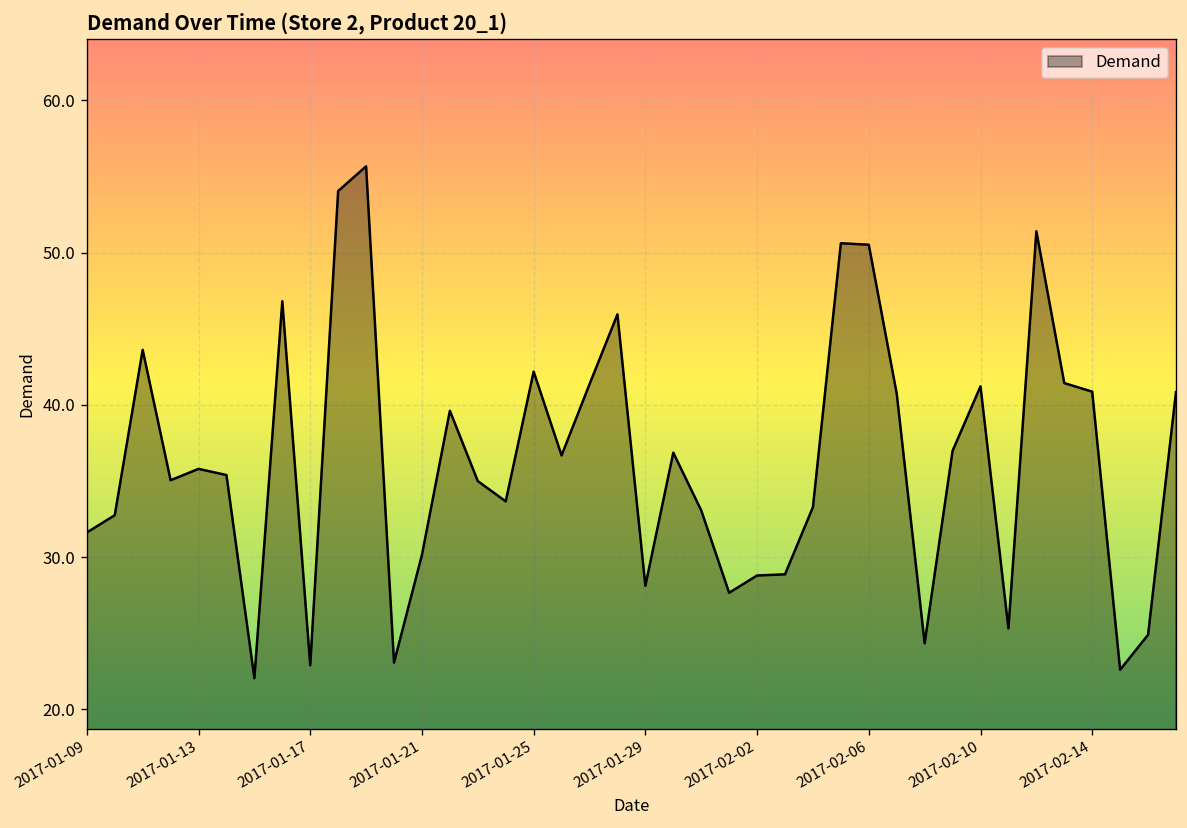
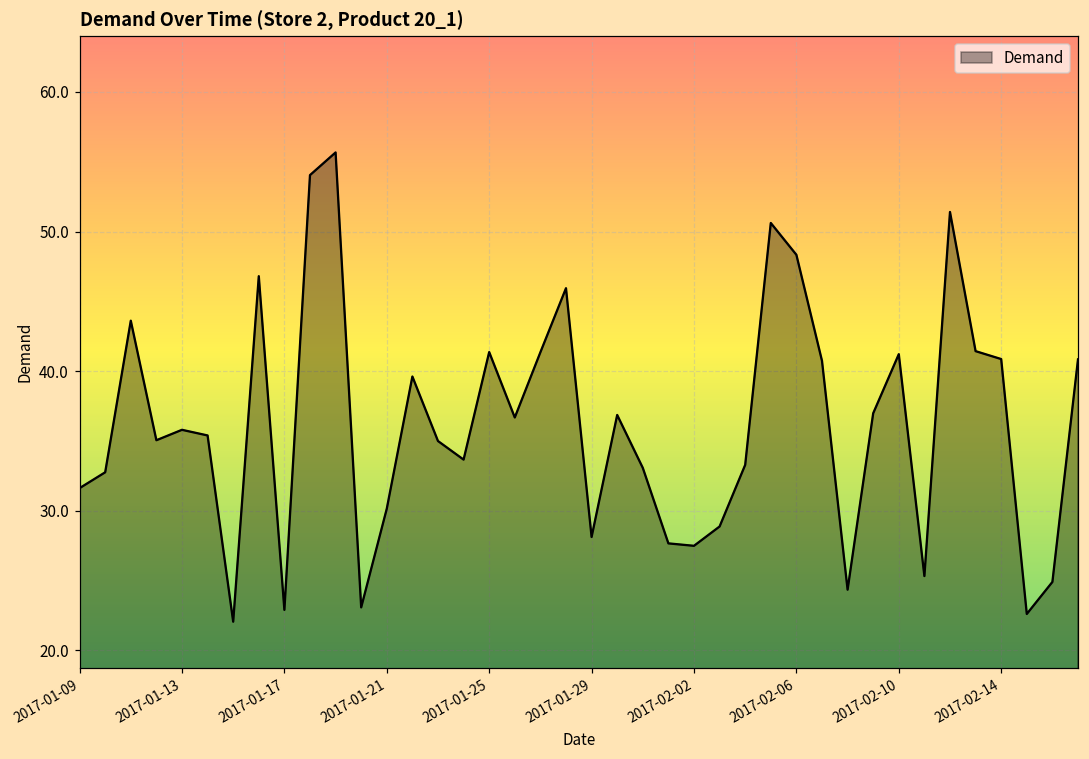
2017-01-25: 42.2 -> 41.4
2017-02-02: 28.8 -> 27.5
2017-02-06: 50.5 -> 48.3
